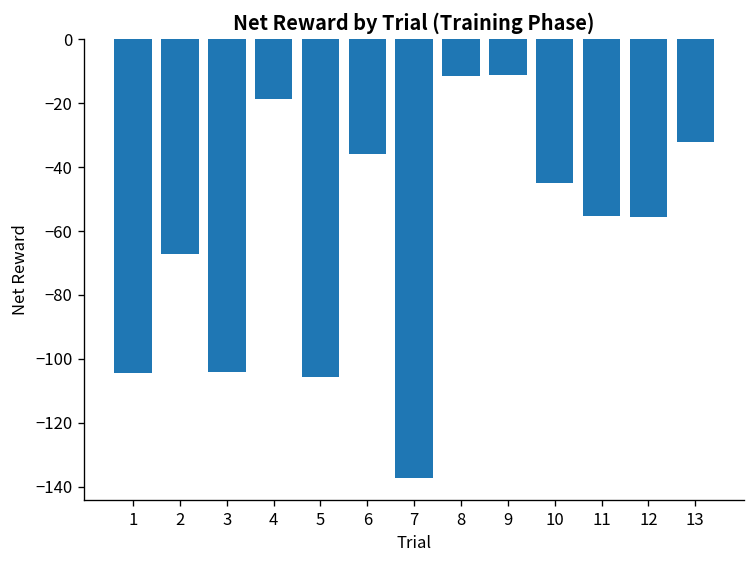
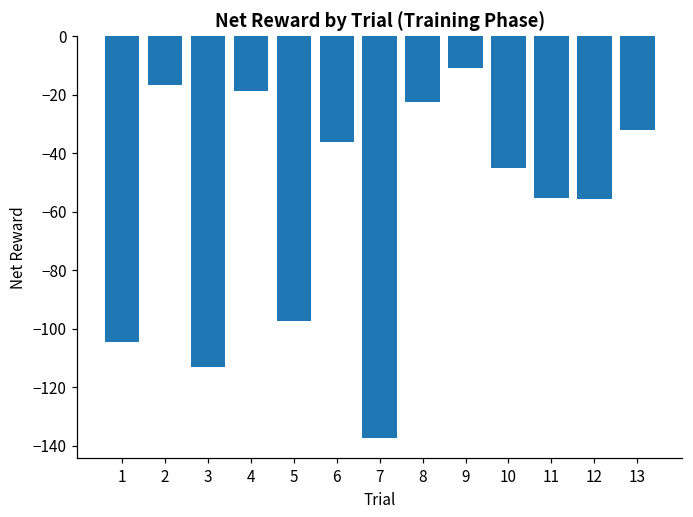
2: -67 -> -17
3: -104 -> -113
5: -106 -> -97
8: -11 -> -23
